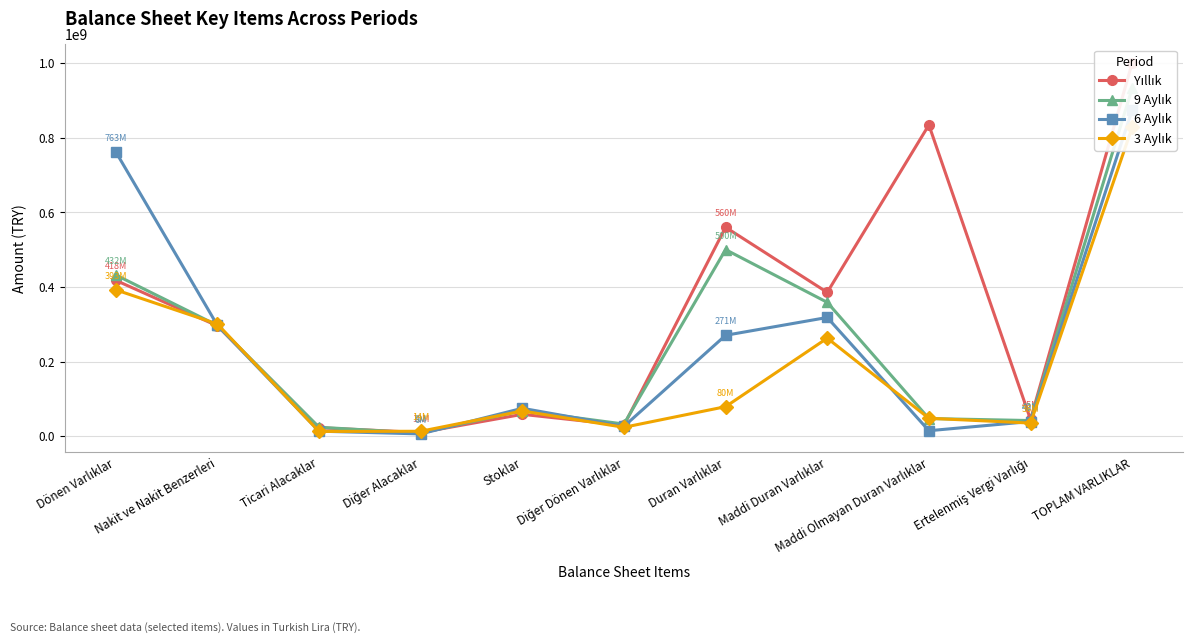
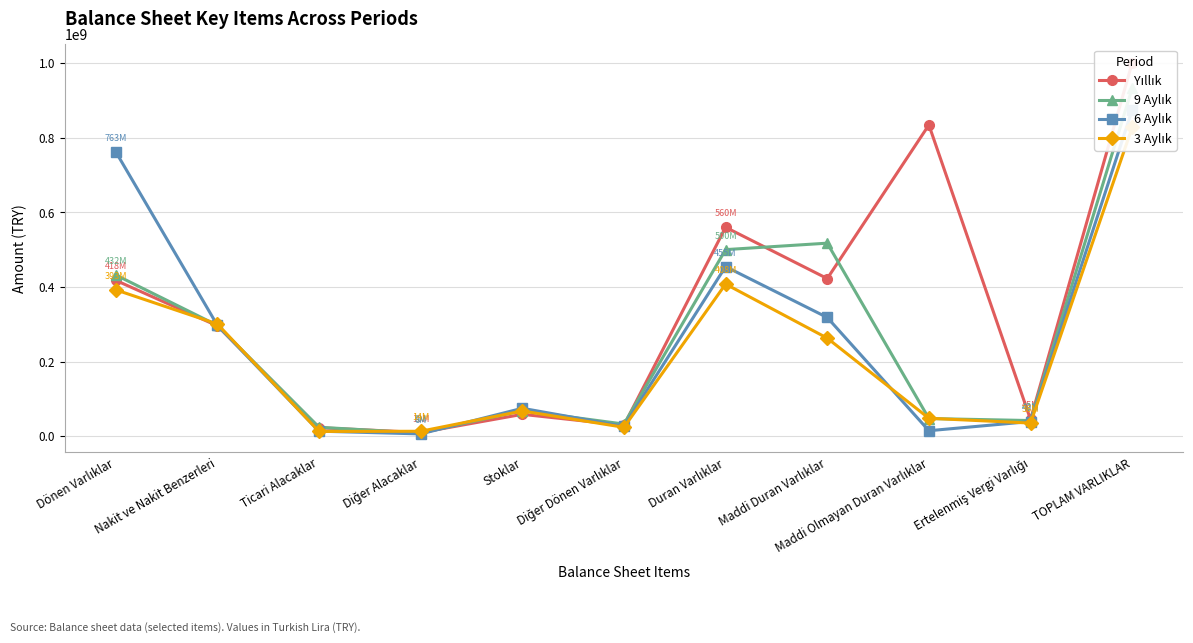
6 Aylık, Duran Varlıklar: 271M -> 455M
3 Aylık, Duran Varlıklar: 80M -> 408M
Yıllık, Maddi Duran Varlıklar: 390000000 -> 420000000
9 Aylık, Maddi Duran Varlıklar: 360000000 -> 520000000
